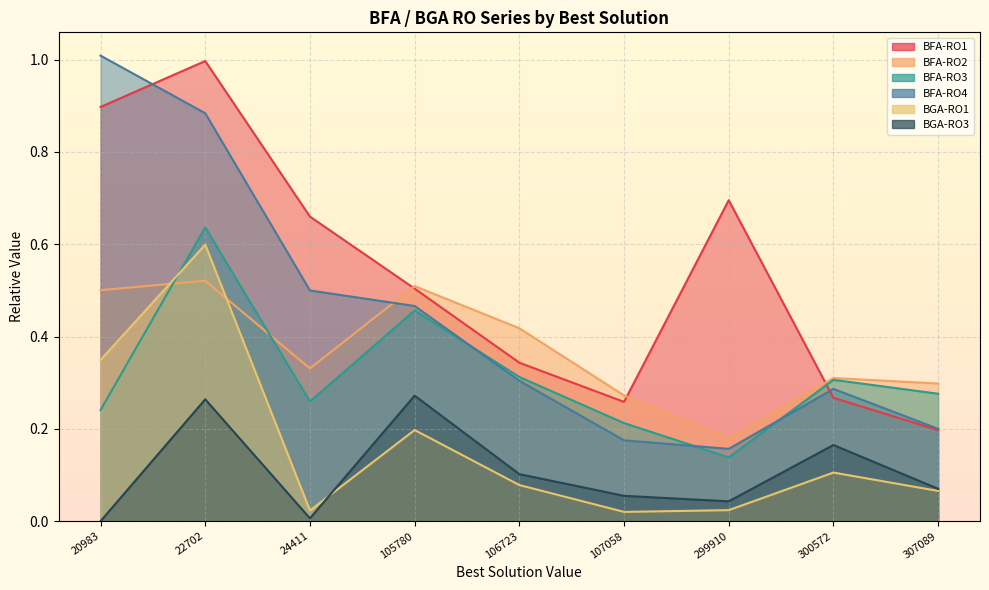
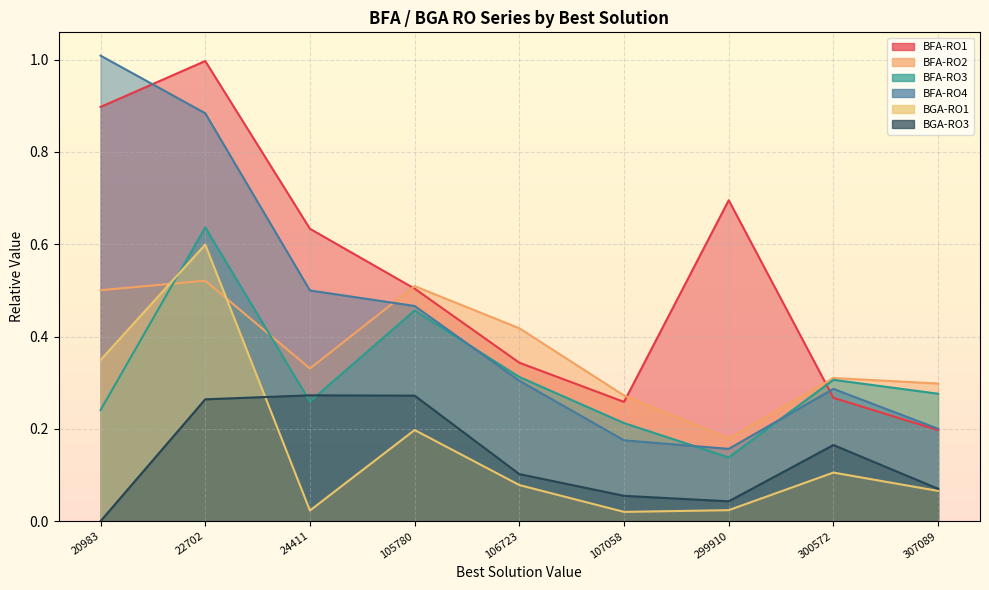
BFA-RO1, 24411: 0.66 -> 0.63
BGA-RO3, 24411: 0.01 -> 0.27
